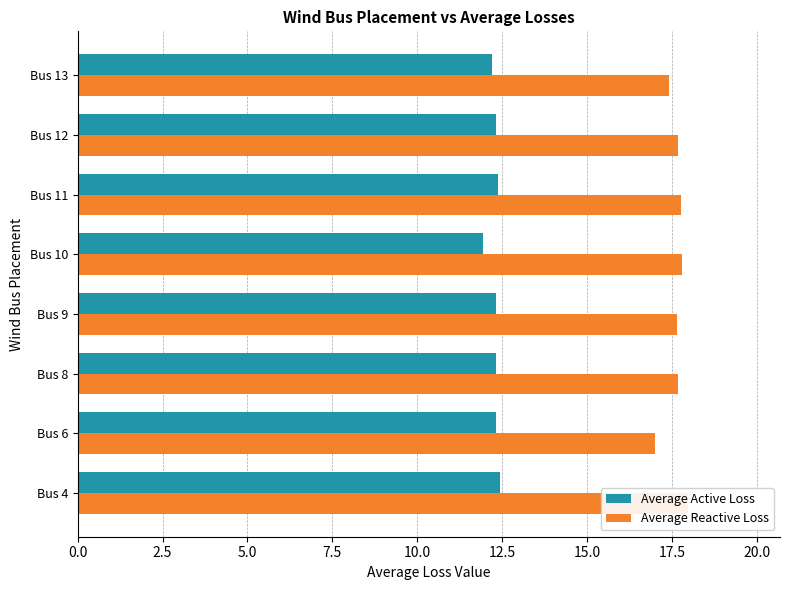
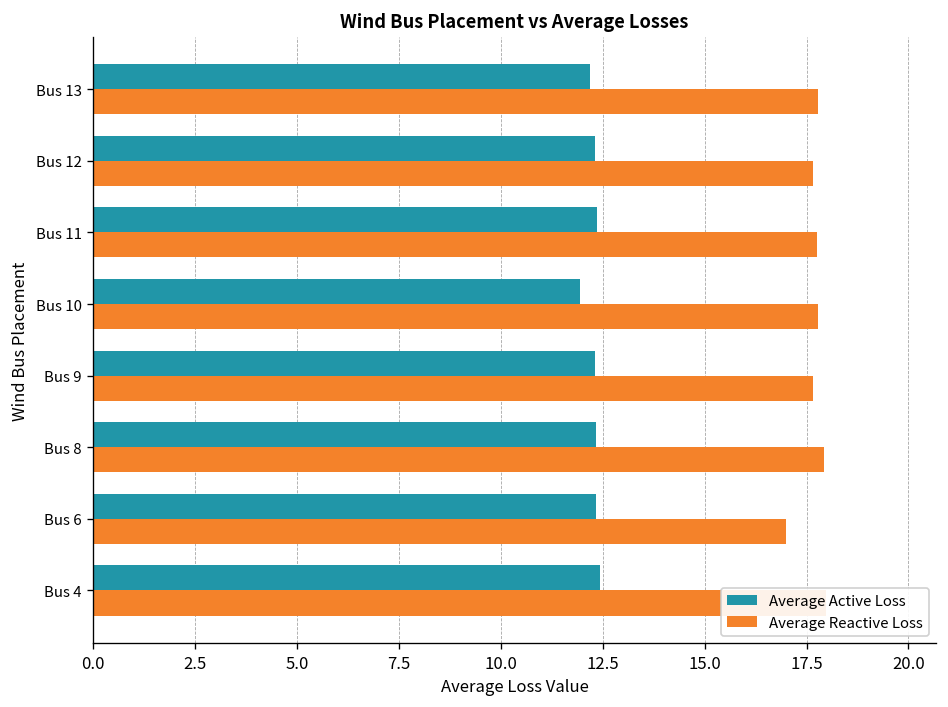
Average Reactive Loss, Bus 13: 17.4 -> 17.8
Average Reactive Loss, Bus 8: 17.7 -> 17.9
